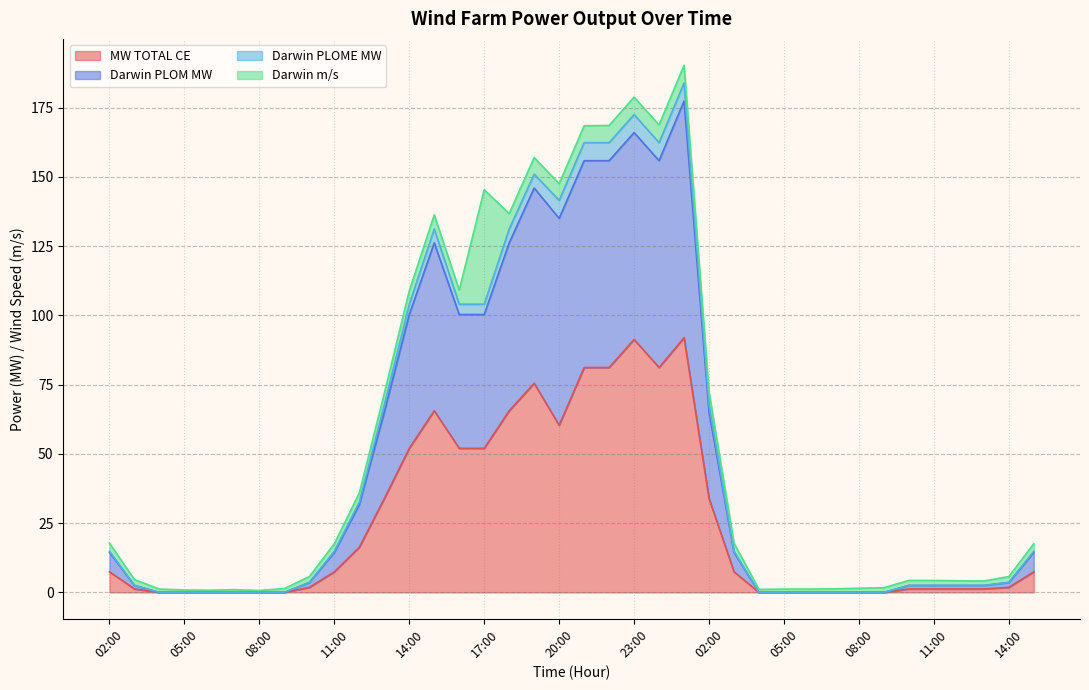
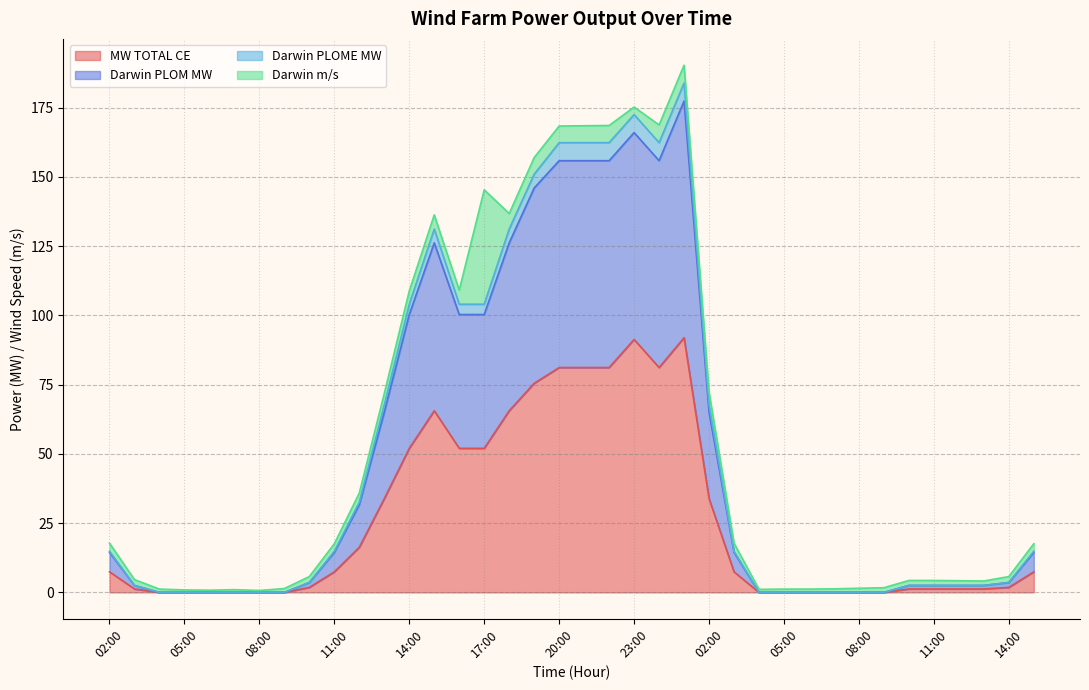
MW TOTAL CE, 20:00: 60 -> 81
Darwin m/s, 23:00: 6 -> 3
